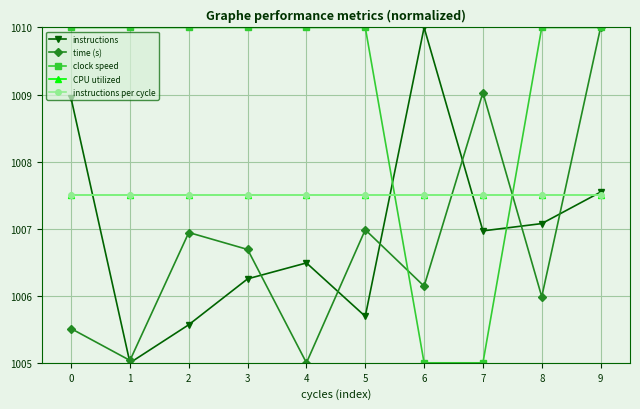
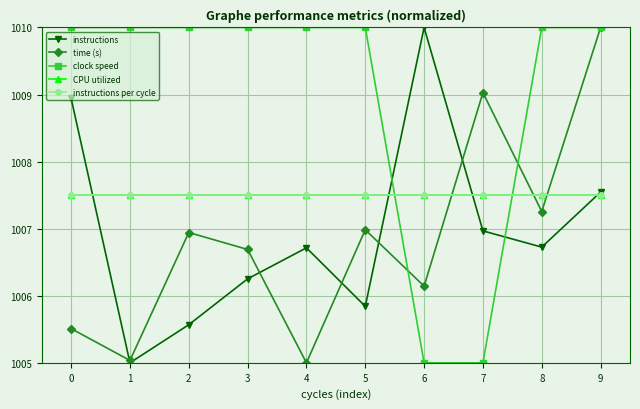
instructions, 4: 1006.5 -> 1006.7
instructions, 5: 1005.7 -> 1005.8
instructions, 8: 1007.1 -> 1006.7
time (s), 8: 1006.0 -> 1007.3
